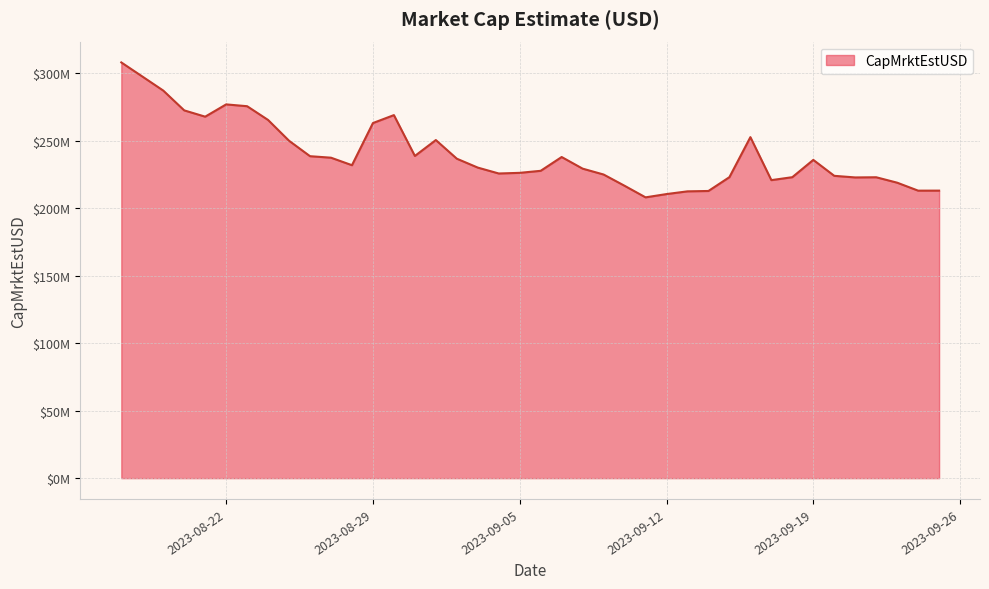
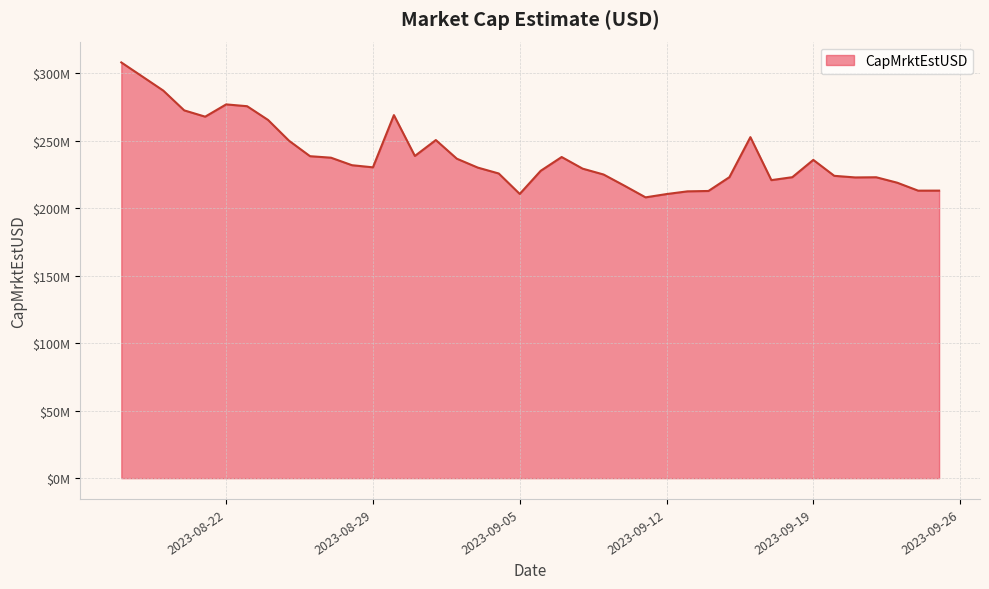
2023-08-29: $263000000 -> $230000000
2023-09-05: $226000000 -> $211000000
